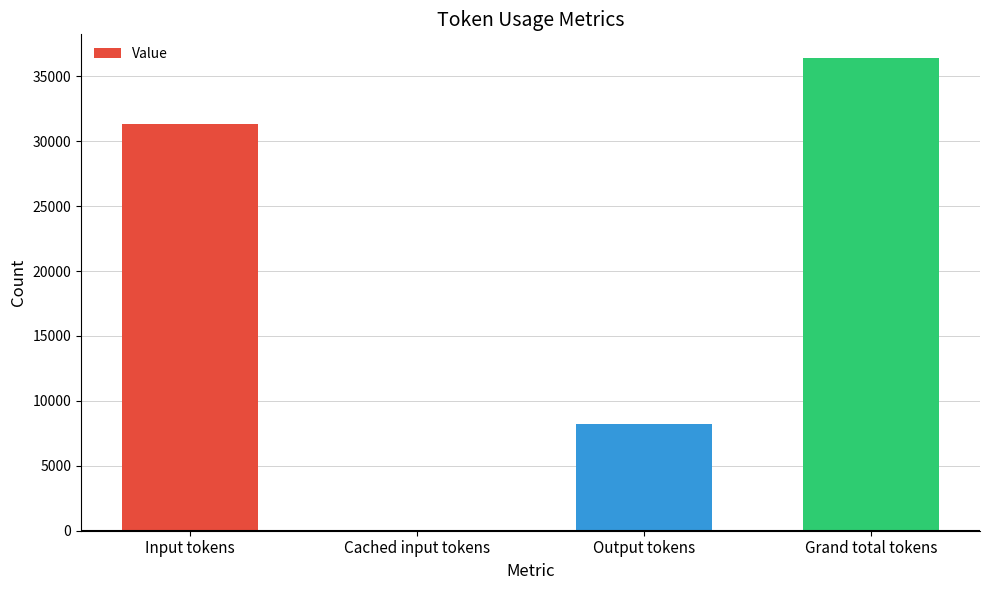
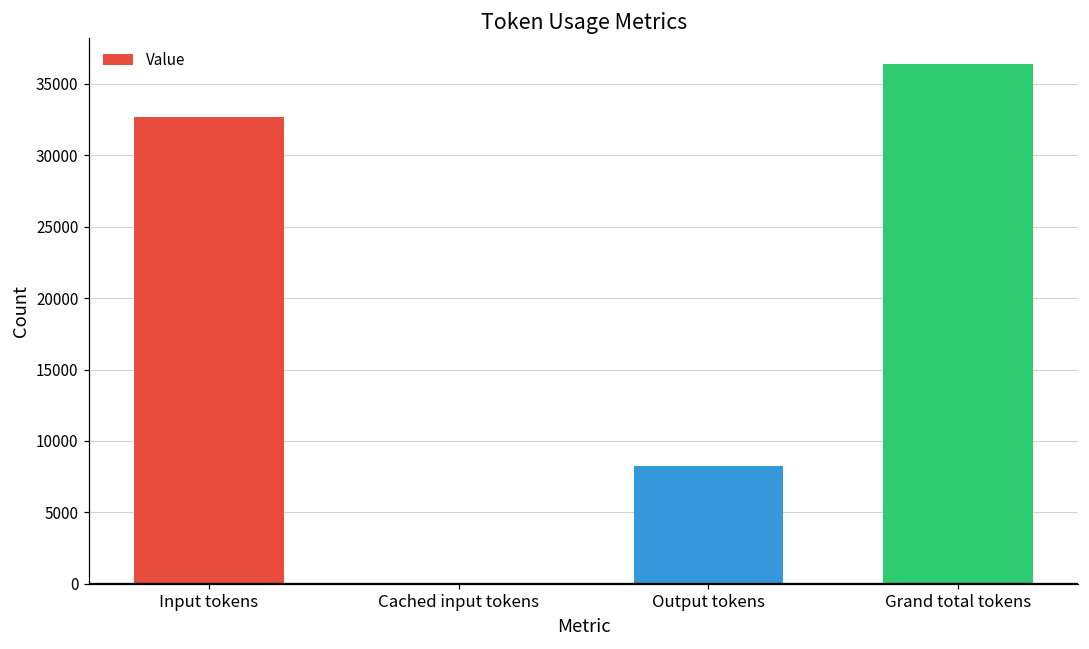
Input tokens: 31300 -> 32700
